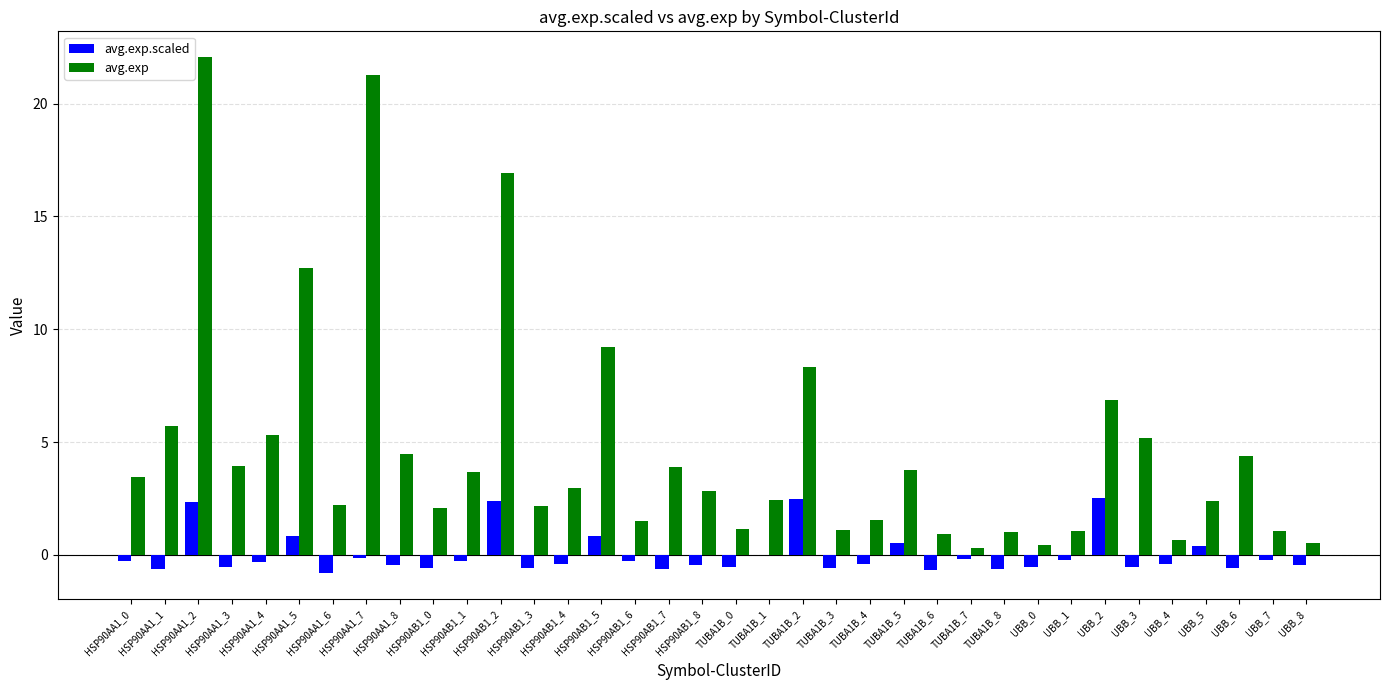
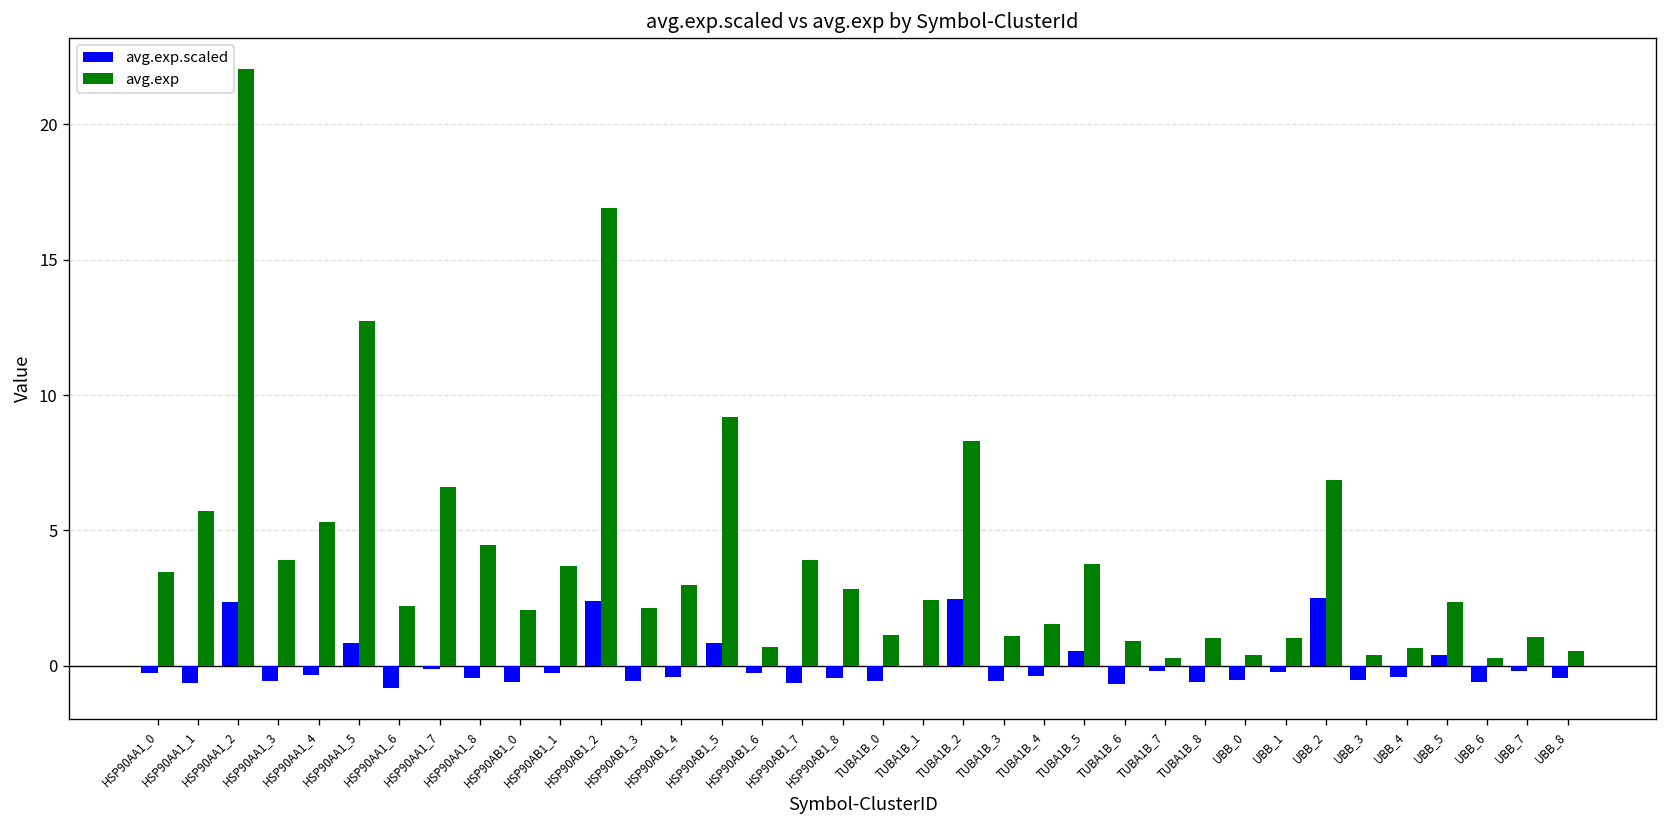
avg.exp, HSP90AA1_7: 21.3 -> 6.6
avg.exp, HSP90AB1_6: 1.5 -> 0.7
avg.exp, UBB_3: 5.2 -> 0.4
avg.exp, UBB_6: 4.4 -> 0.3
